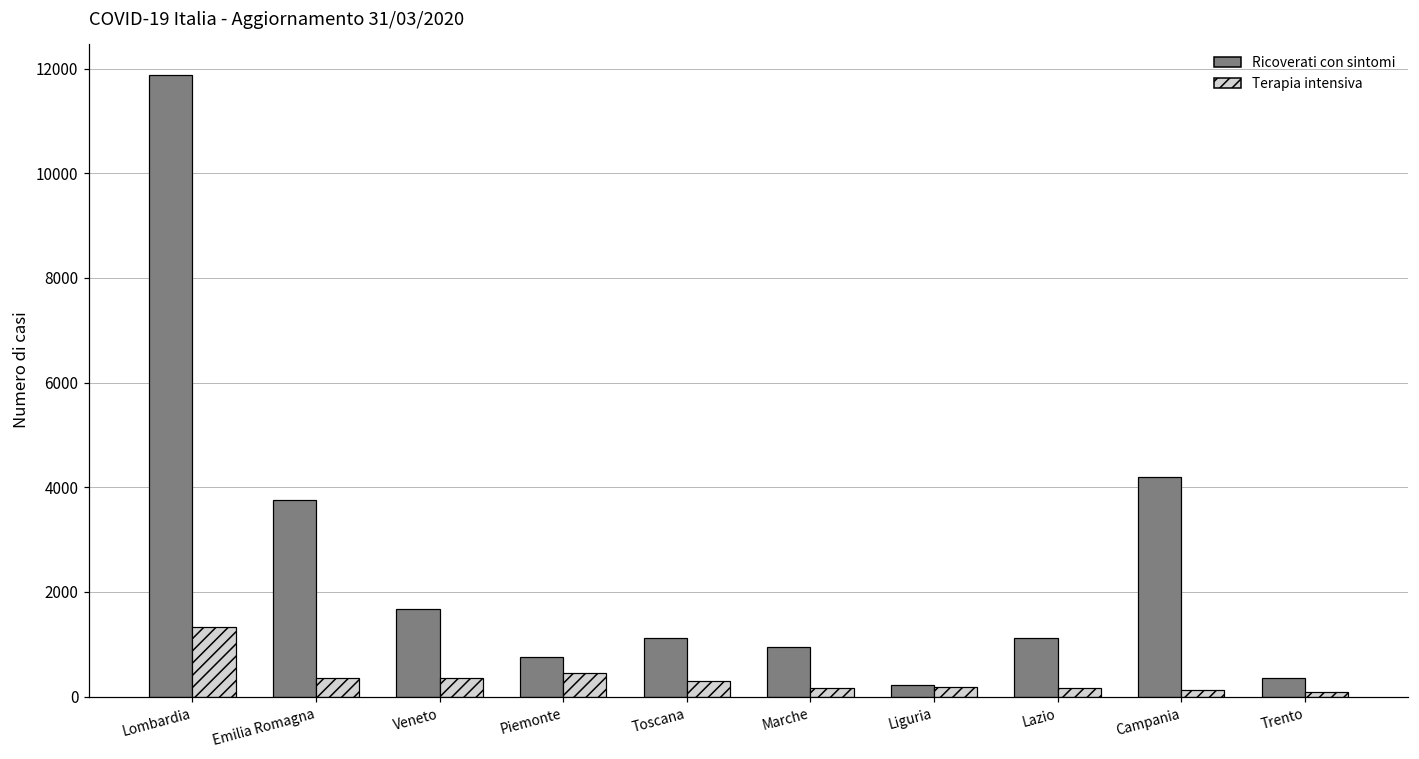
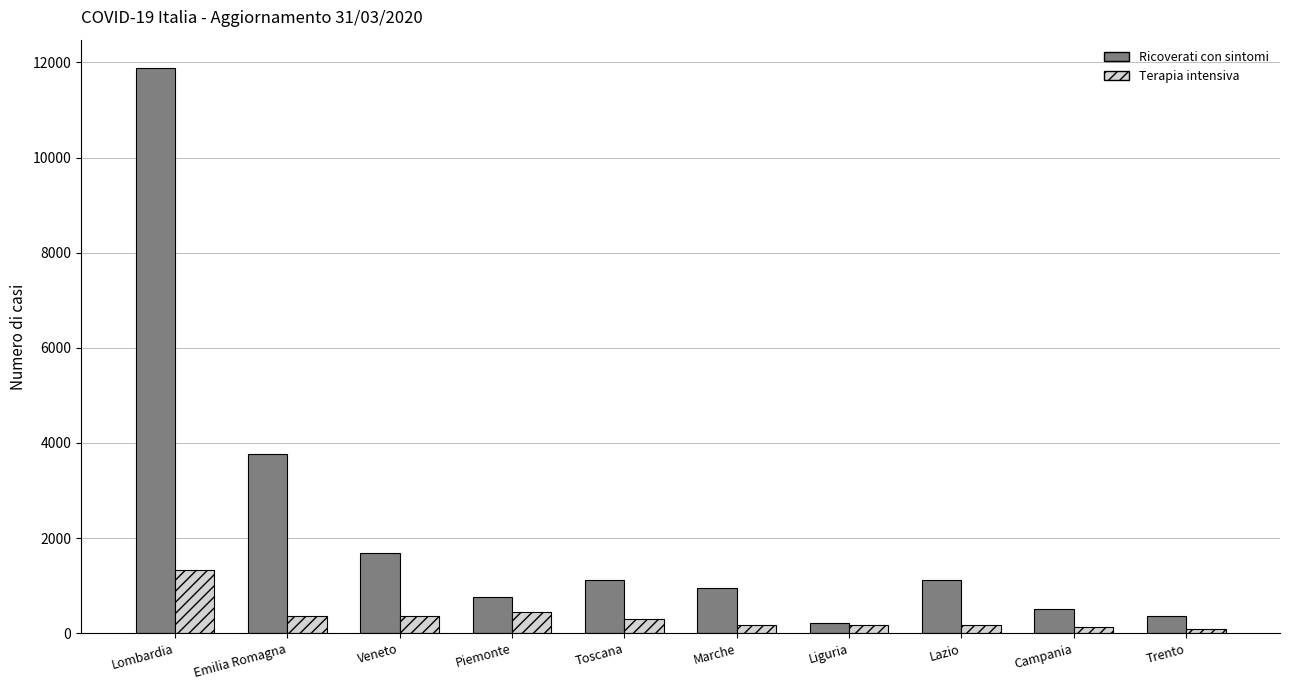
Ricoverati con sintomi, Campania: 4200 -> 500
